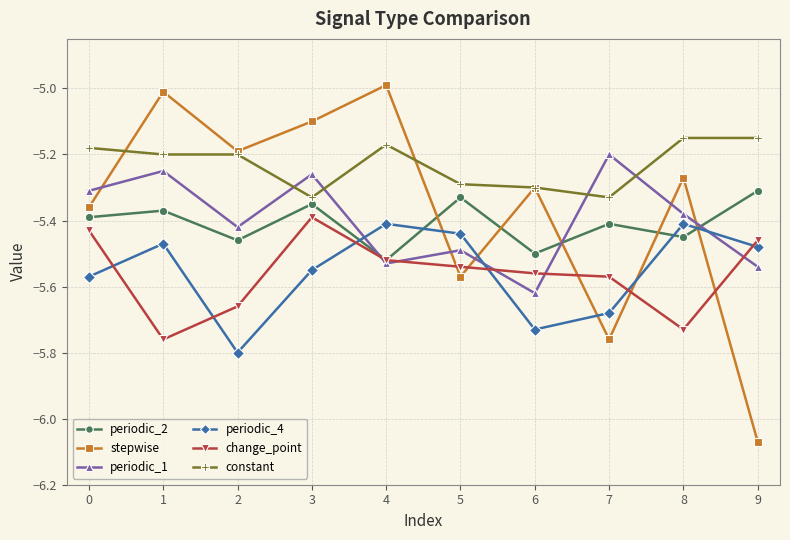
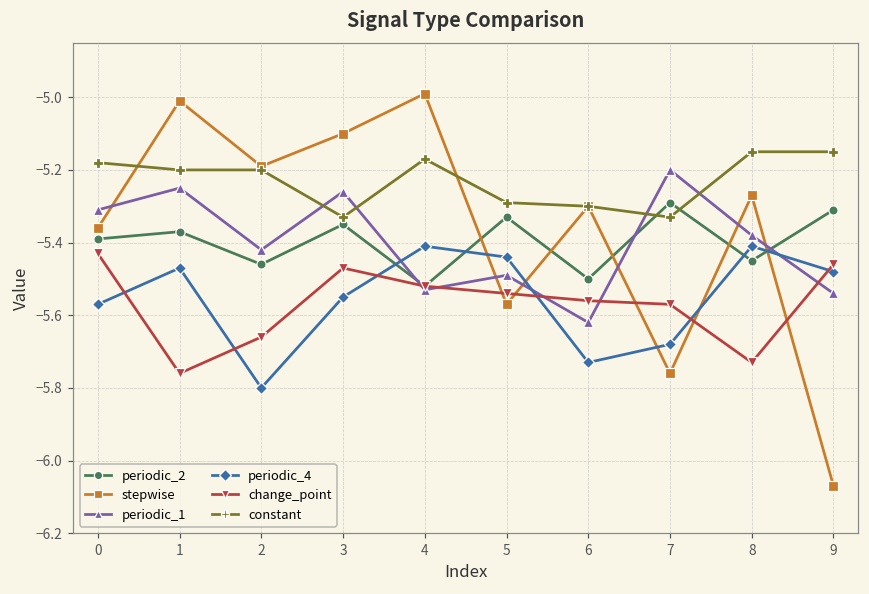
change_point, 3: -5.39 -> -5.47
periodic_2, 7: -5.41 -> -5.29
